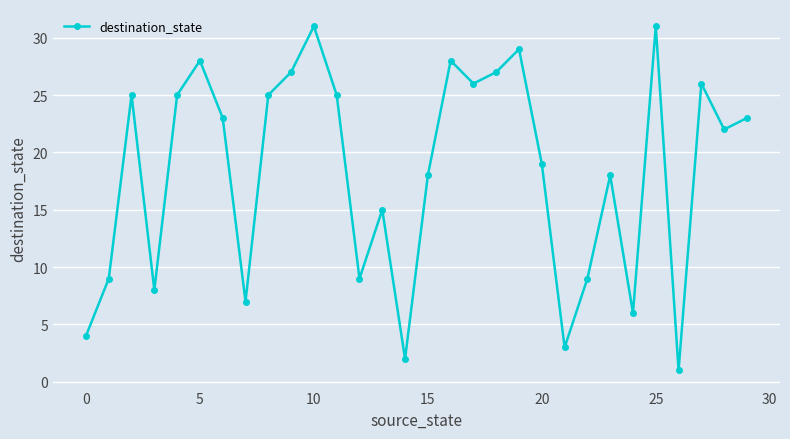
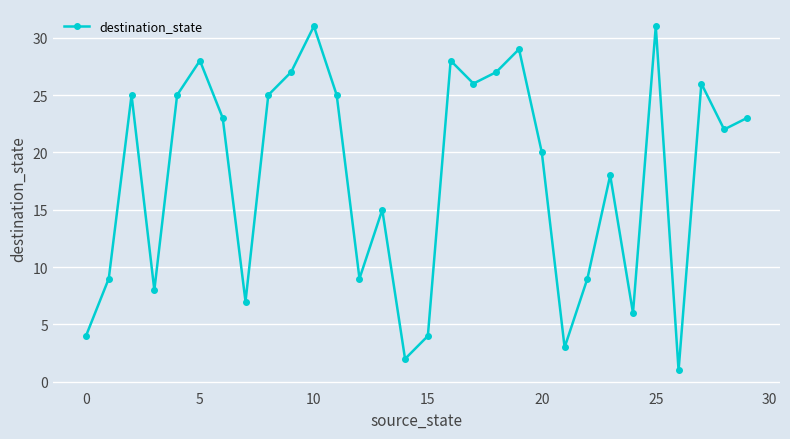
15: 18 -> 4
20: 19 -> 20
